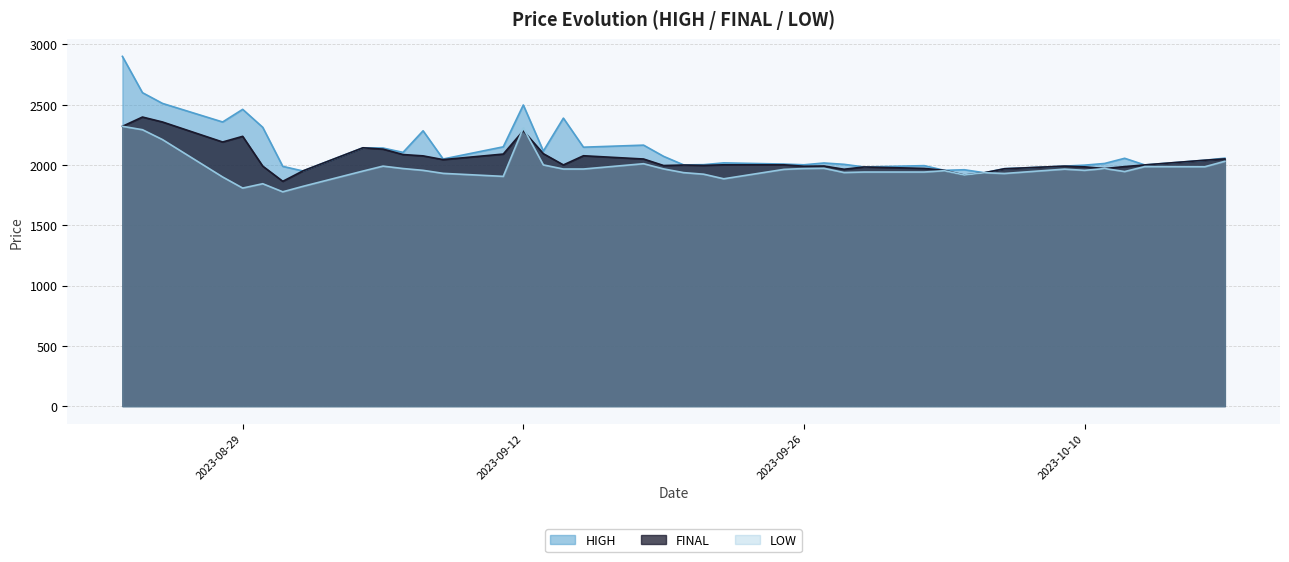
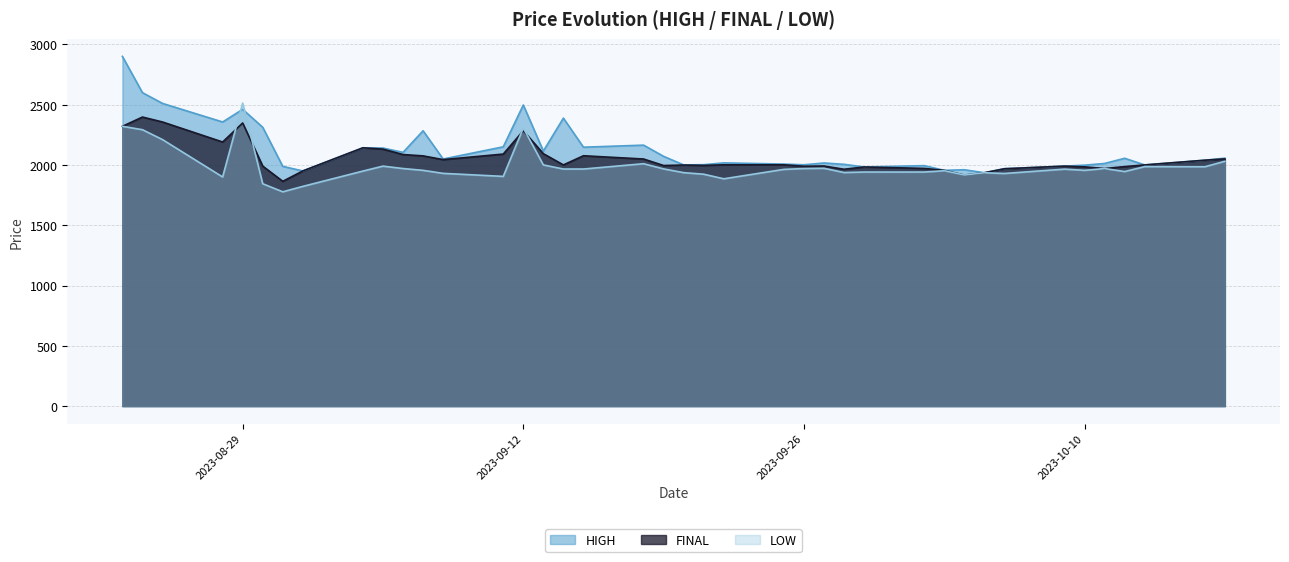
FINAL, 2023-08-29: 2240 -> 2350
LOW, 2023-08-29: 1810 -> 2510
